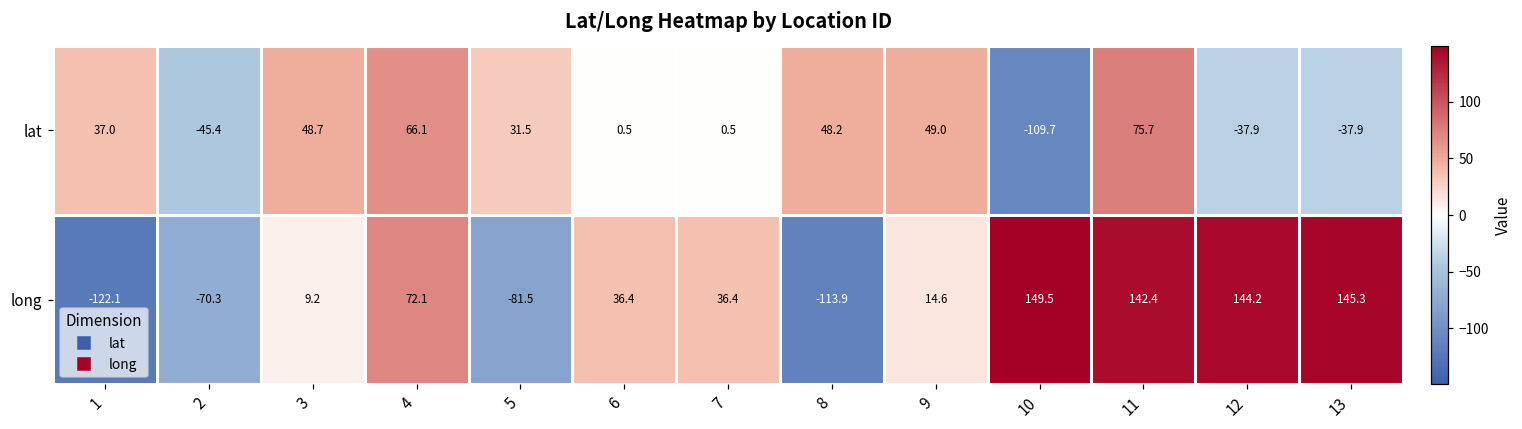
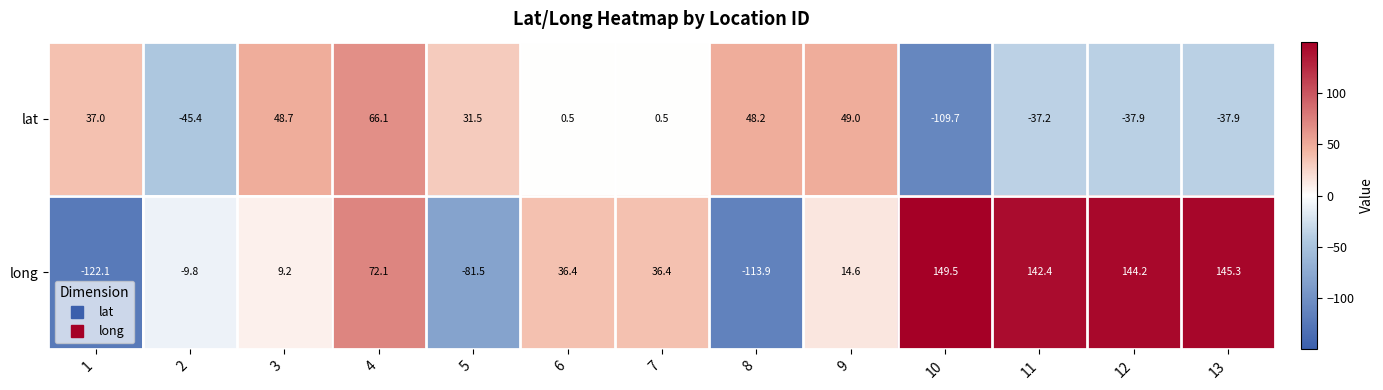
lat, 11: 75.7 -> -37.2
long, 2: -70.3 -> -9.8
